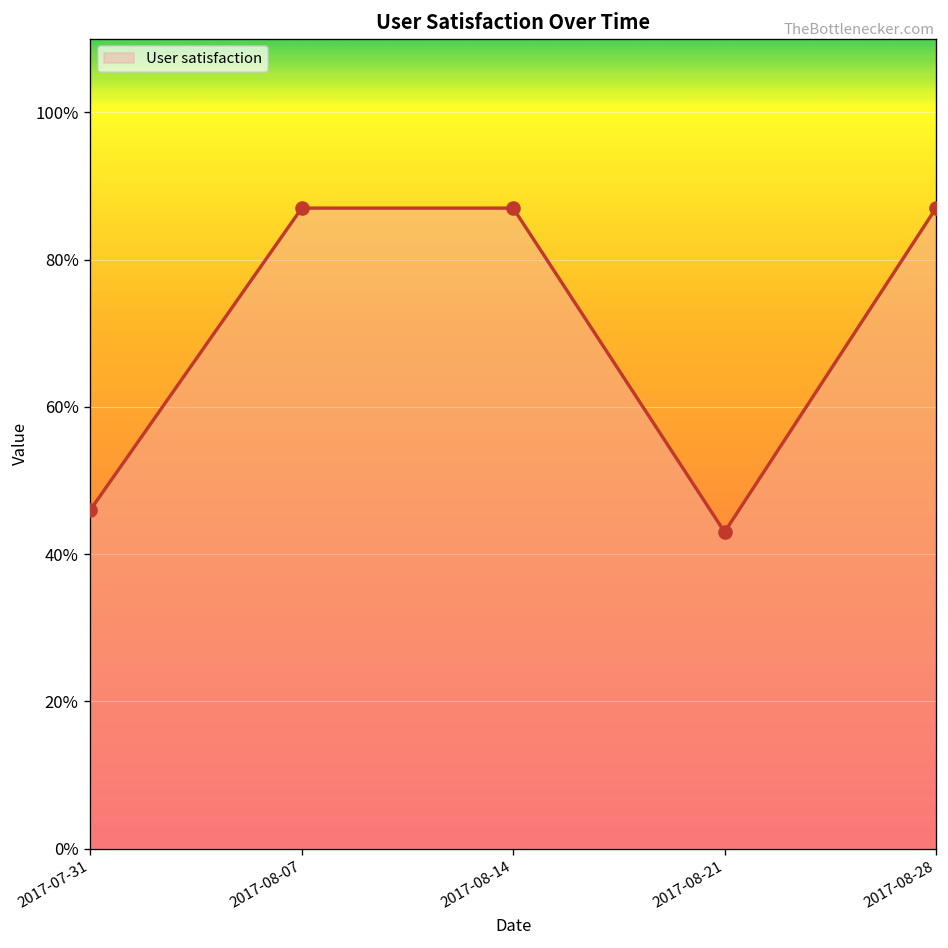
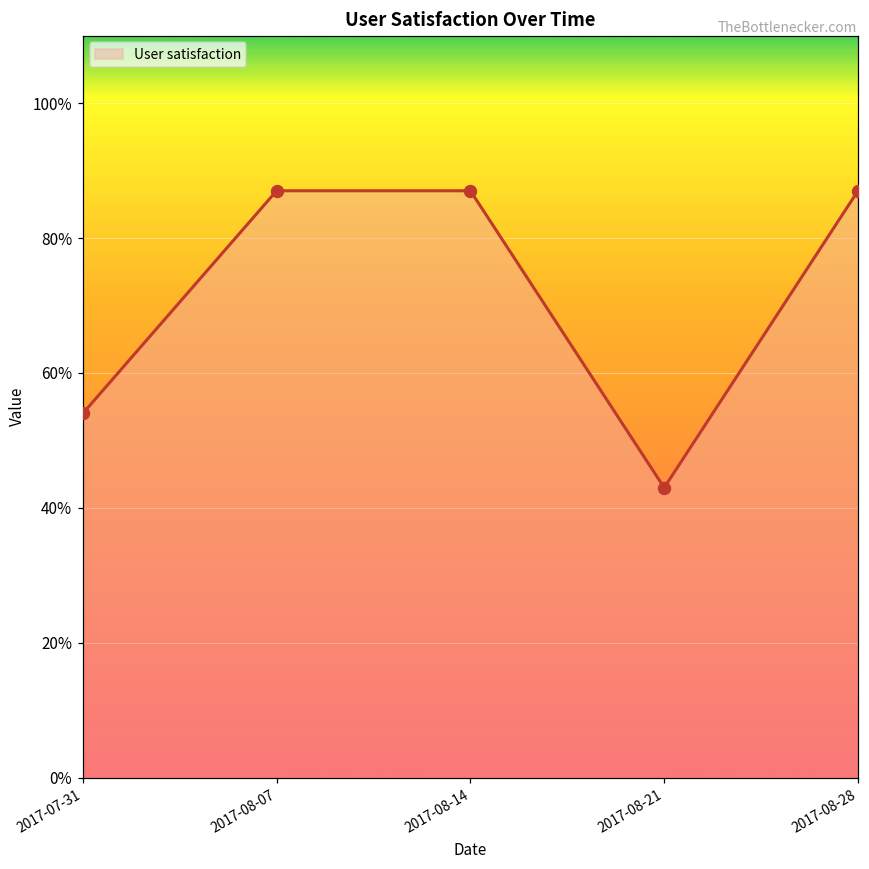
2017-07-31: 46% -> 54%
